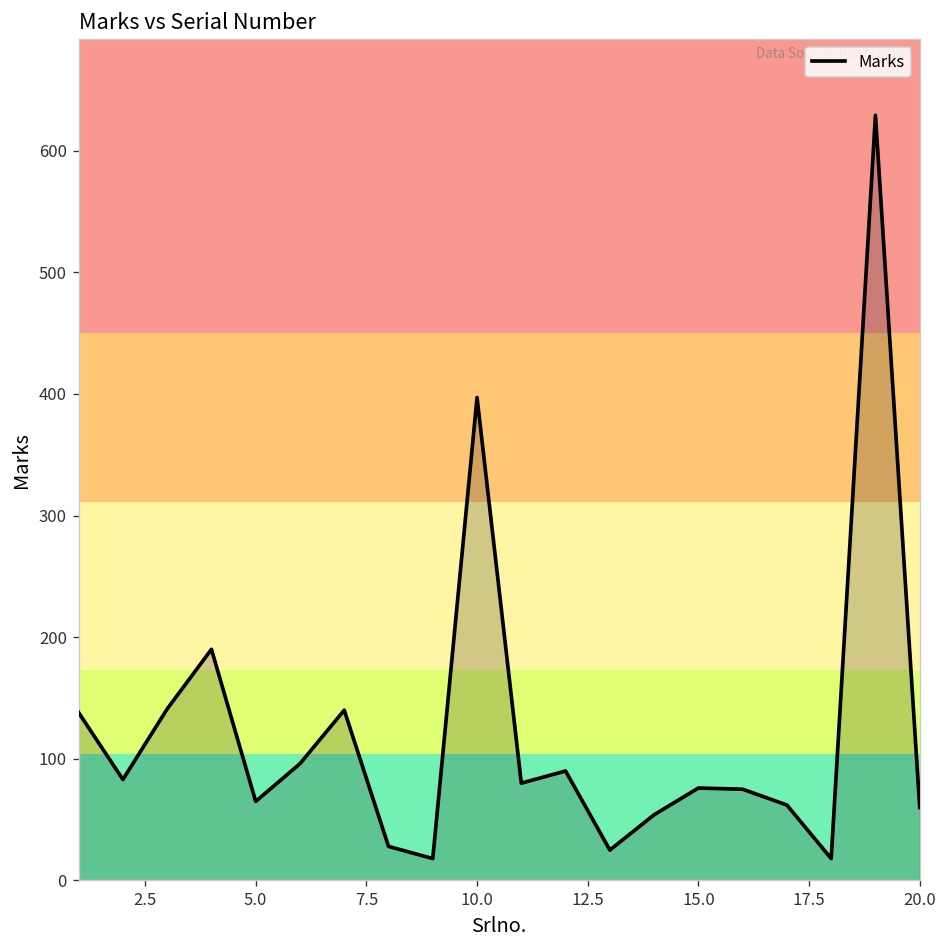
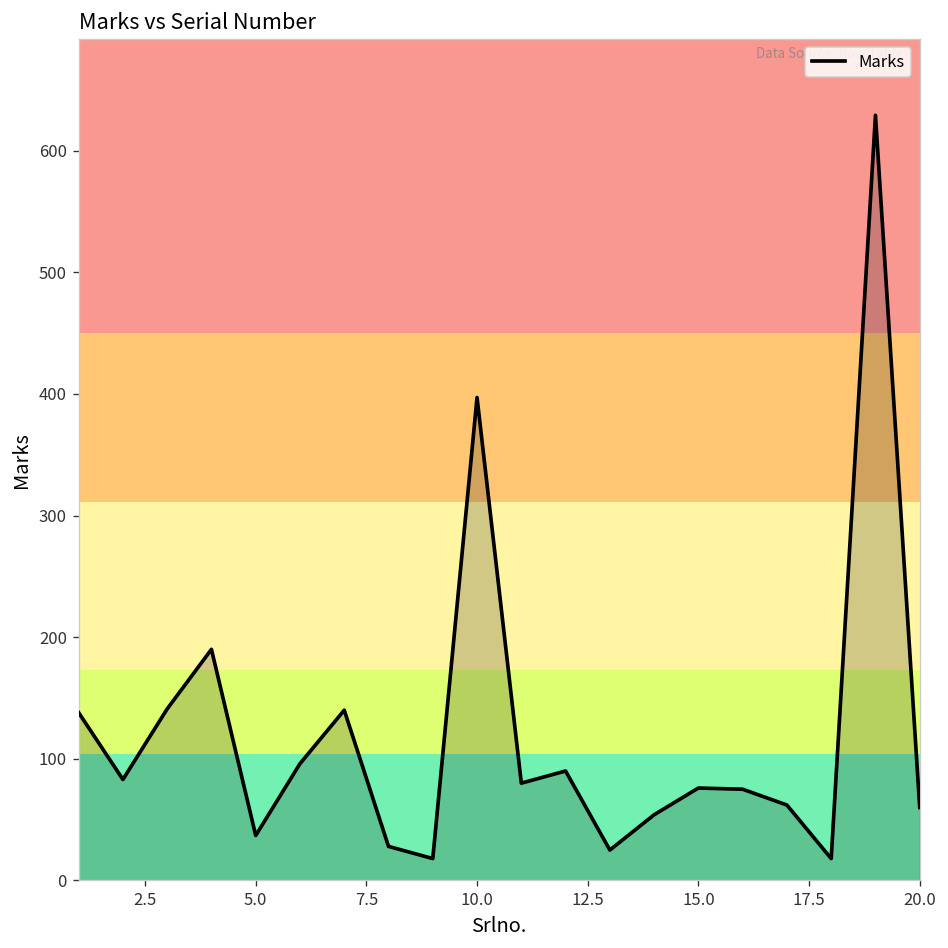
5.0: 65 -> 37
